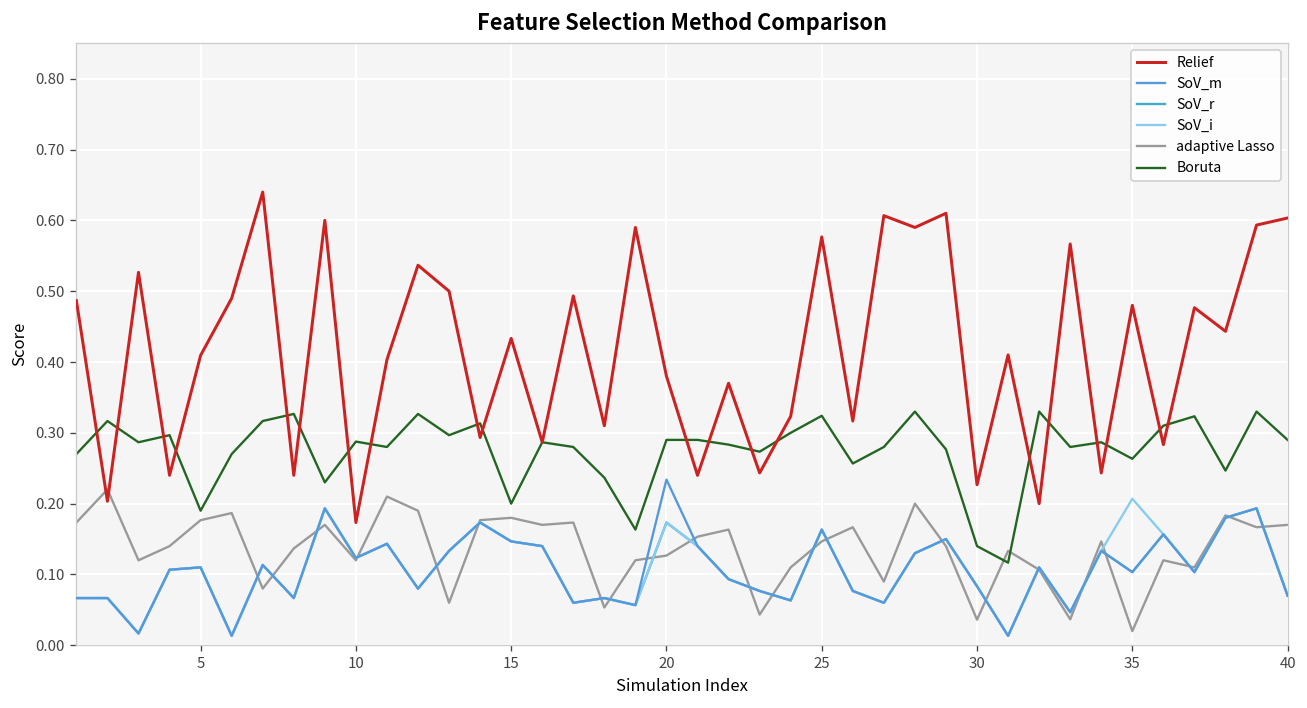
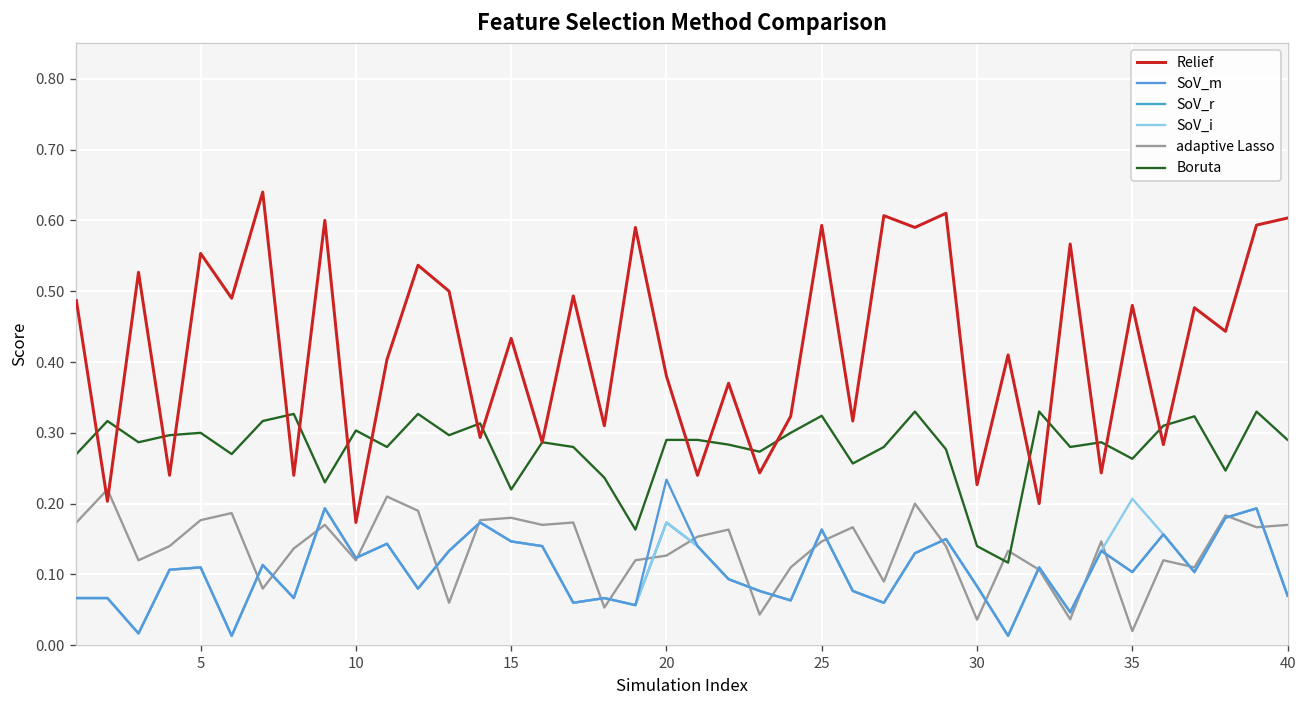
Relief, 5: 0.41 -> 0.55
Boruta, 5: 0.19 -> 0.30
Boruta, 10: 0.29 -> 0.30
Boruta, 15: 0.20 -> 0.22
Relief, 25: 0.58 -> 0.59
